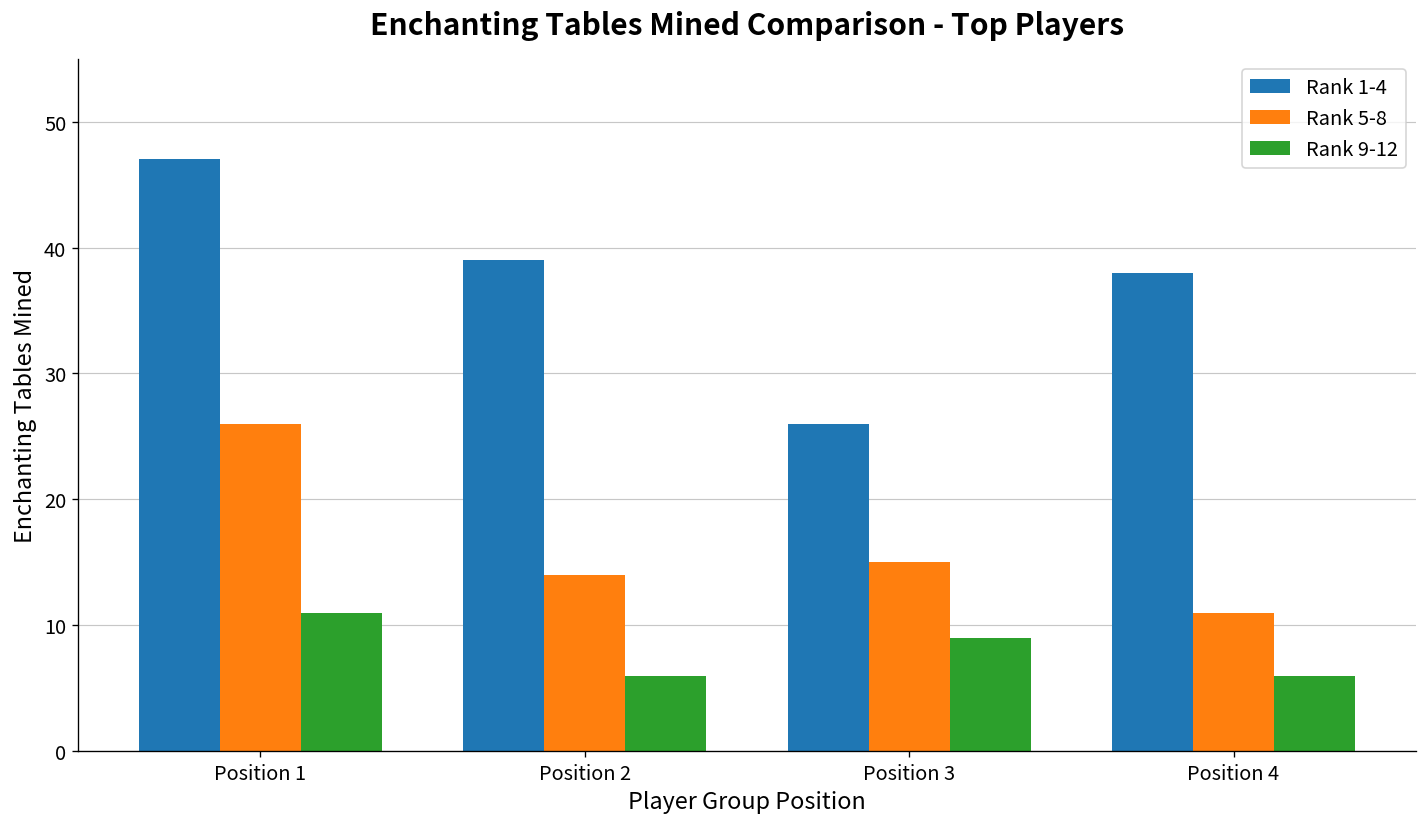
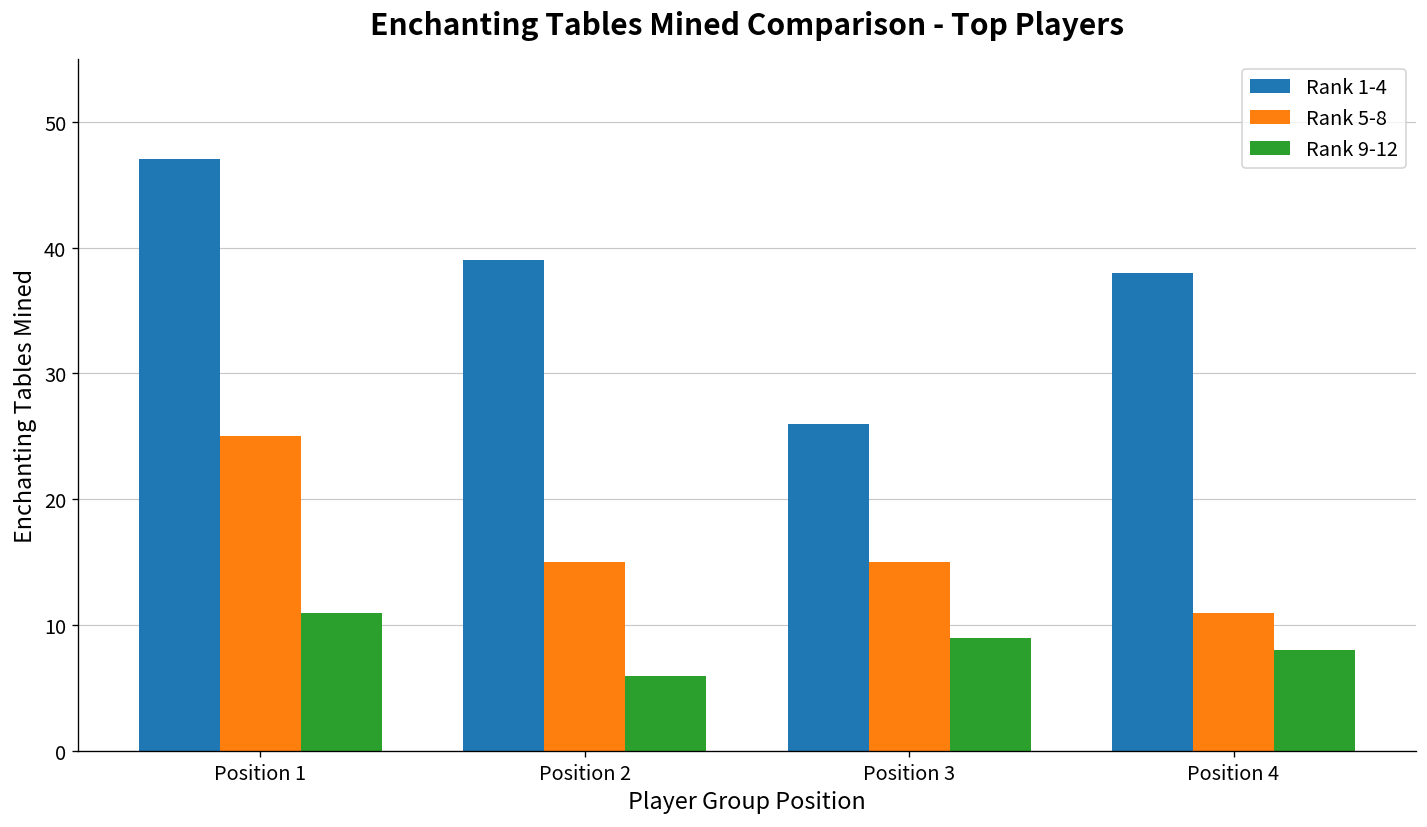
Rank 5-8, Position 1: 26 -> 25
Rank 5-8, Position 2: 14 -> 15
Rank 9-12, Position 4: 6 -> 8
